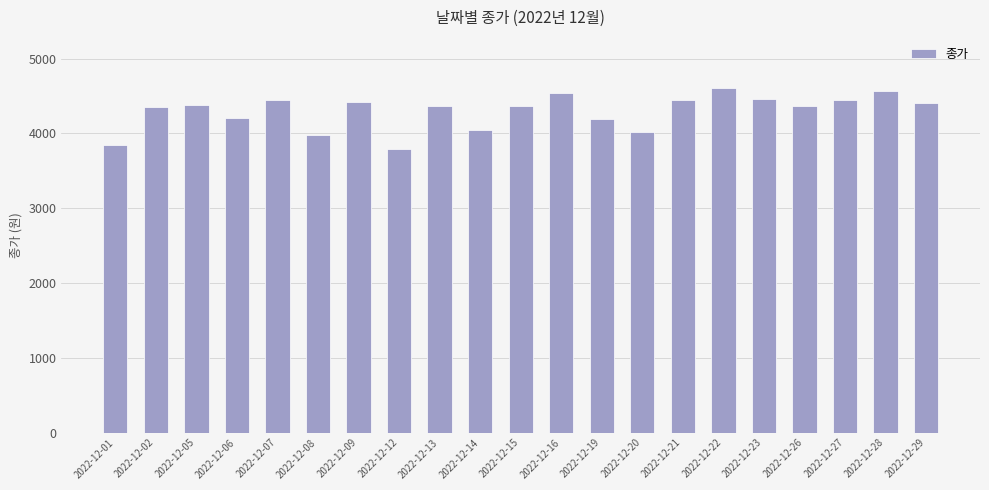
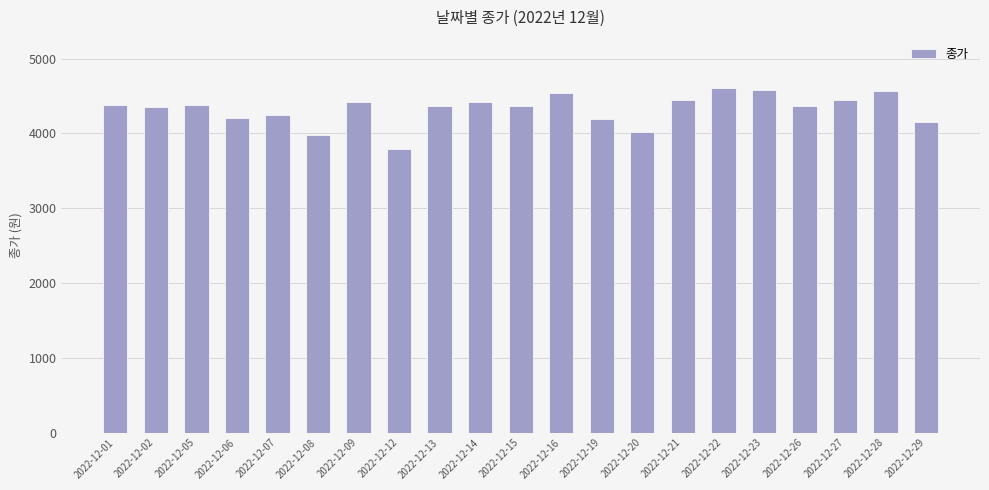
2022-12-01: 3800 -> 4400
2022-12-07: 4400 -> 4200
2022-12-14: 4000 -> 4400
2022-12-23: 4500 -> 4600
2022-12-29: 4400 -> 4200
